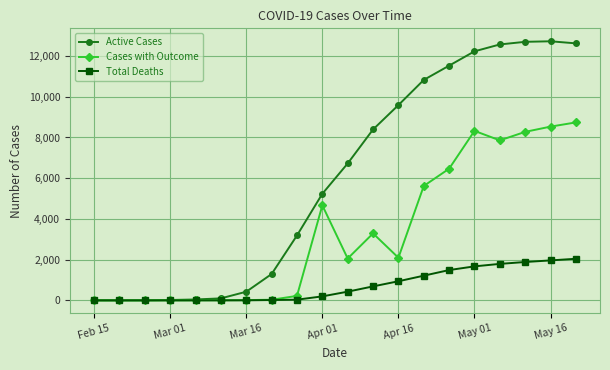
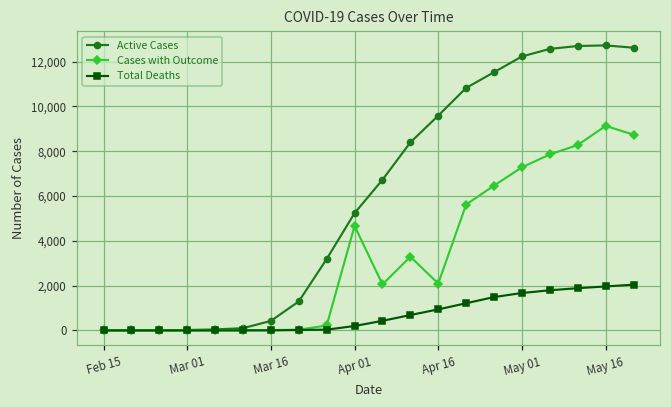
Cases with Outcome, May 01: 8,300 -> 7,300
Cases with Outcome, May 16: 8,500 -> 9,100
